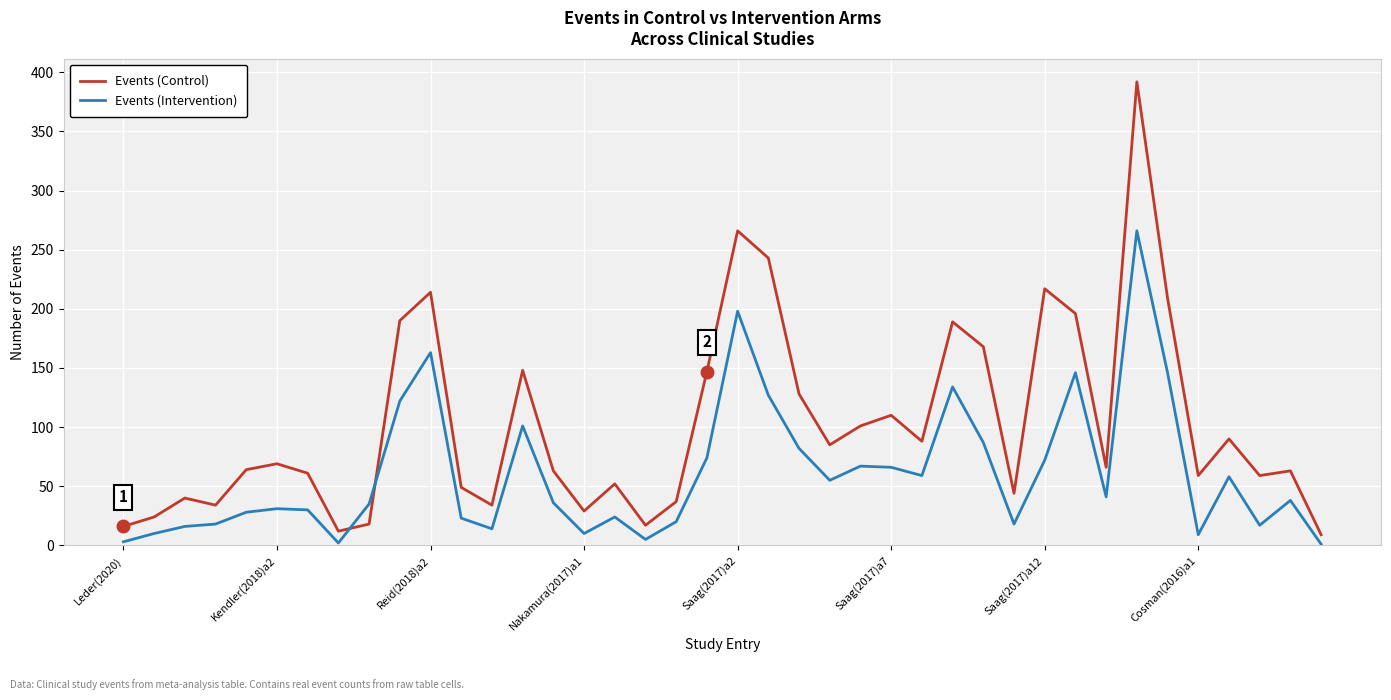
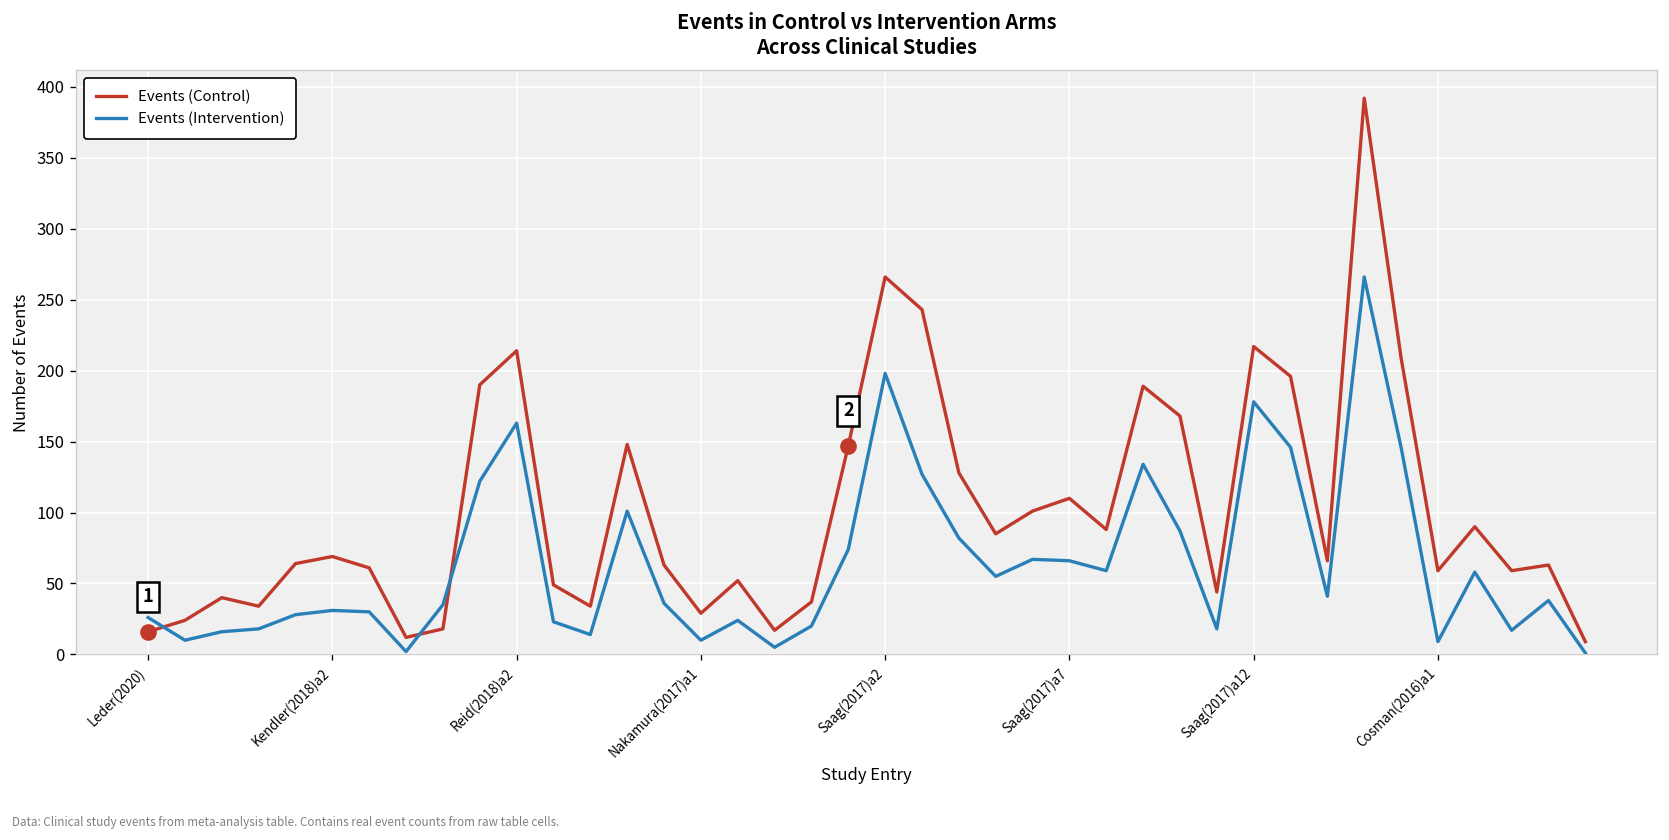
Events (Intervention), Leder(2020): 3 -> 26
Events (Intervention), Saag(2017)a12: 72 -> 178
